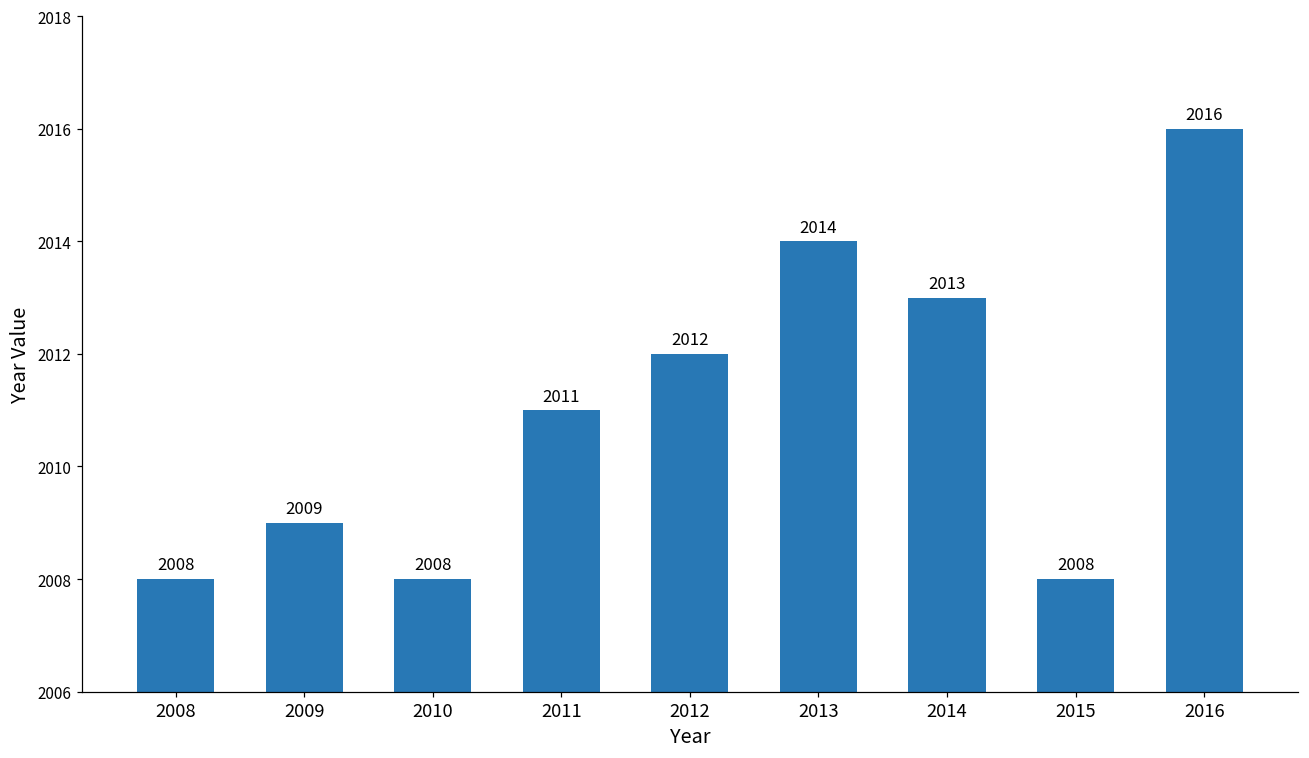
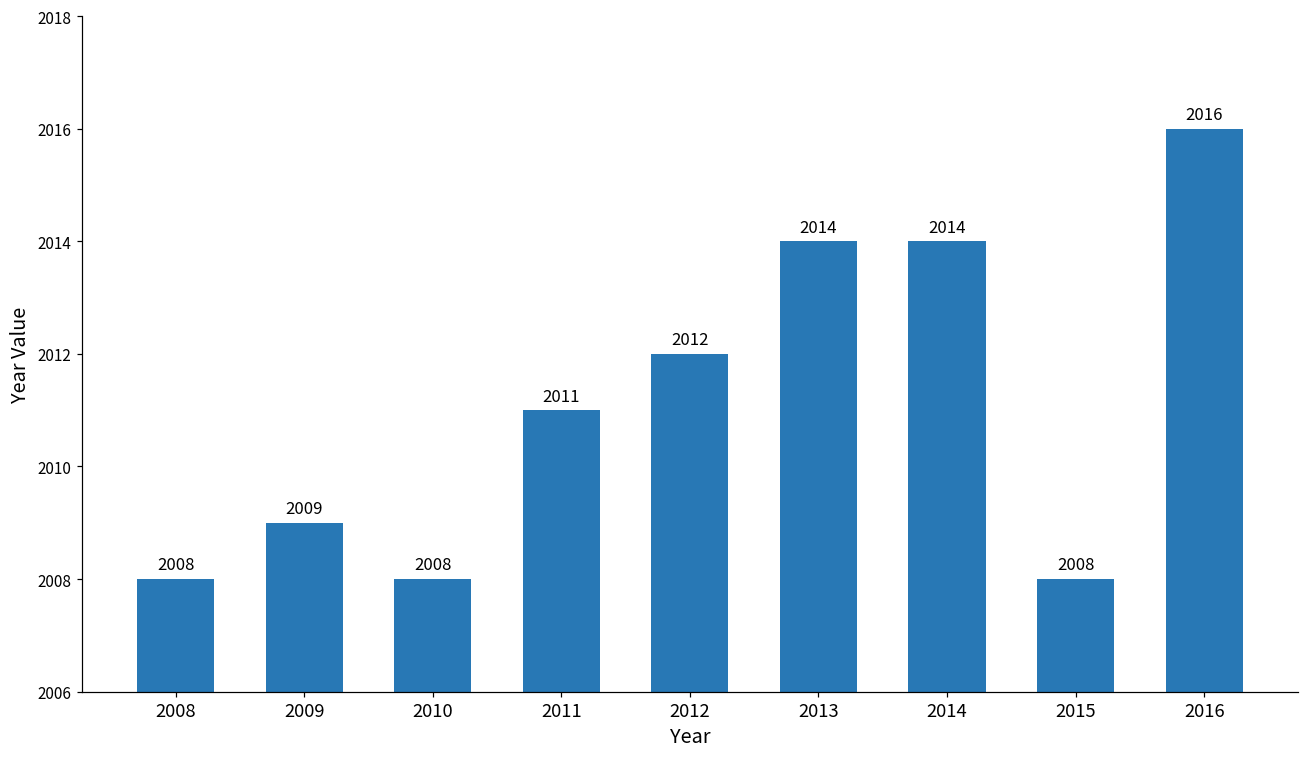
2014: 2013 -> 2014
